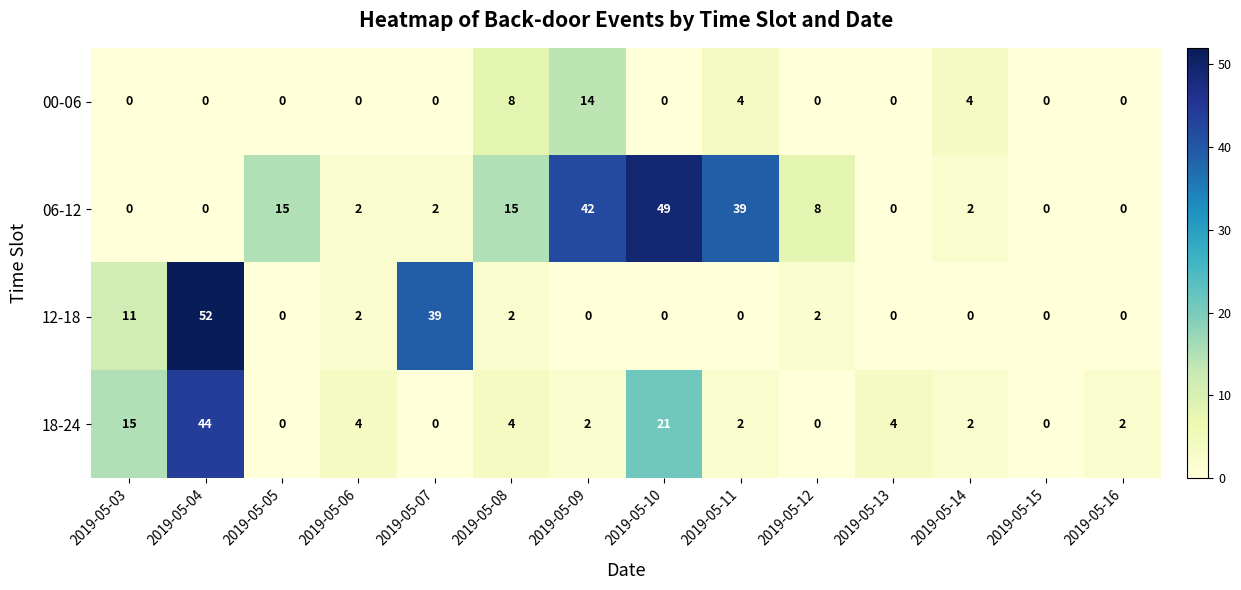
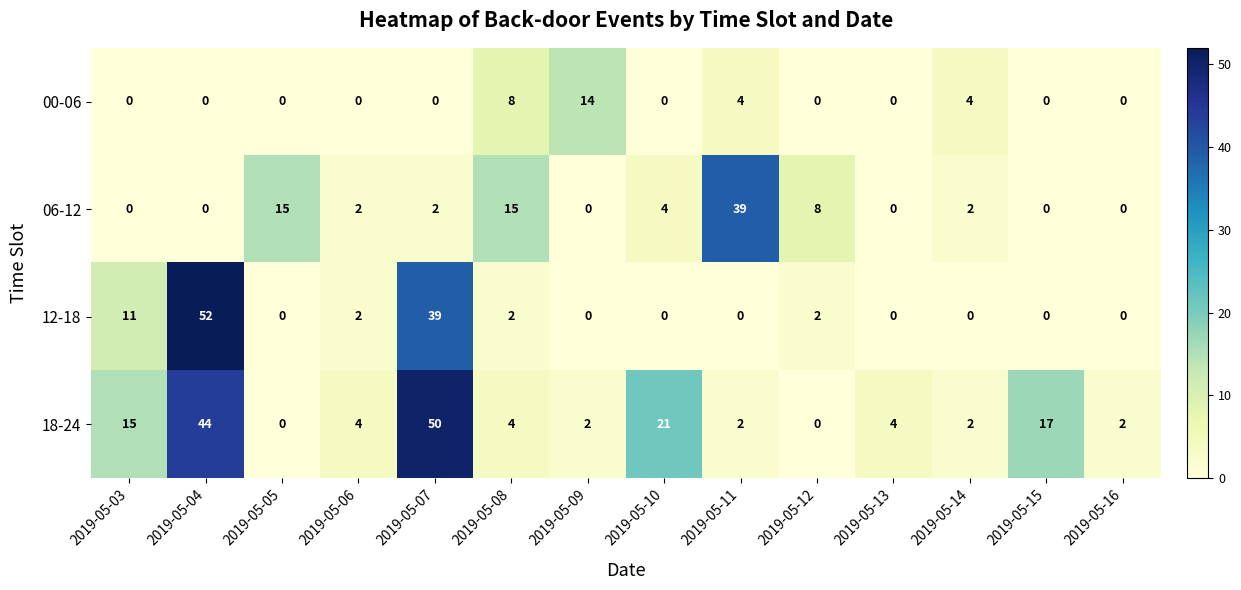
06-12, 2019-05-09: 42 -> 0
06-12, 2019-05-10: 49 -> 4
18-24, 2019-05-07: 0 -> 50
18-24, 2019-05-15: 0 -> 17
